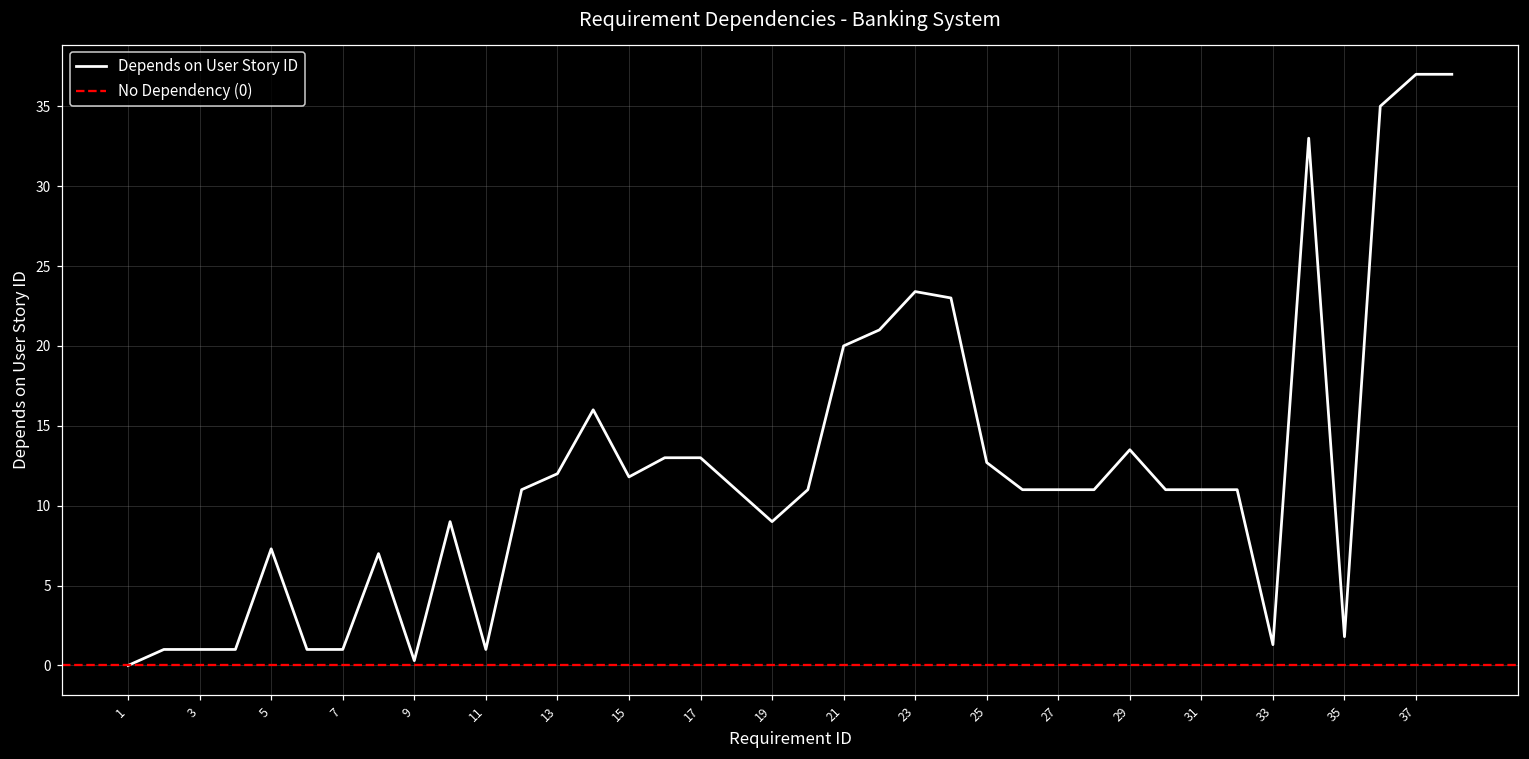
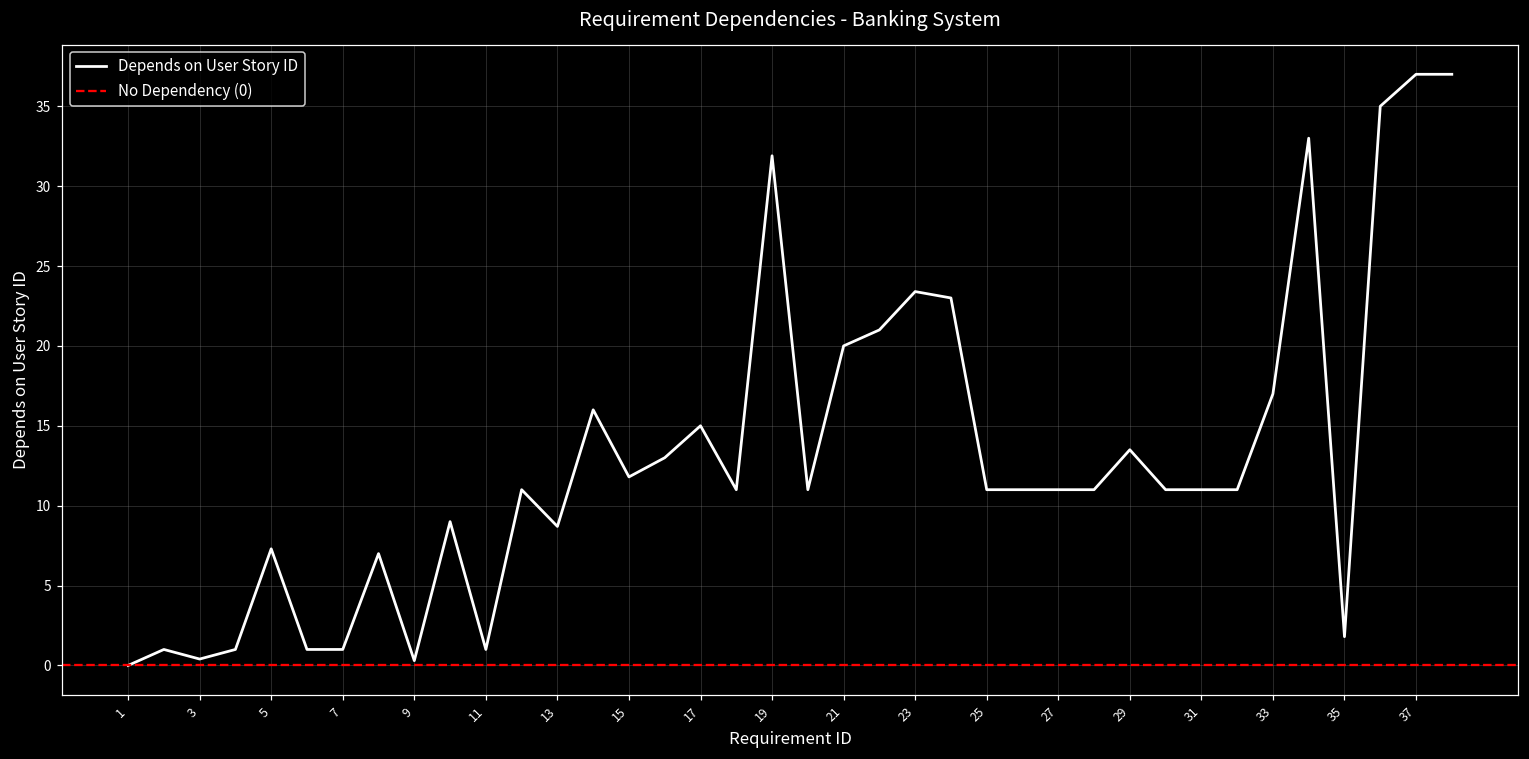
3: 1.0 -> 0.4
13: 12.0 -> 8.7
17: 13 -> 15
19: 9.0 -> 31.9
25: 12.7 -> 11.0
33: 1.3 -> 17.0
